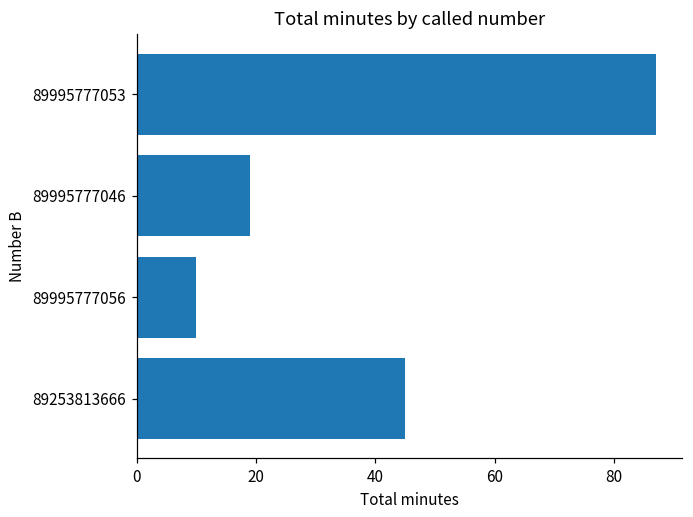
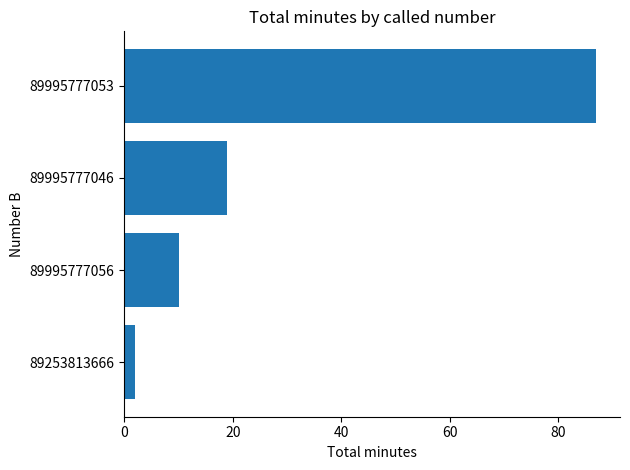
89253813666: 45 -> 2
